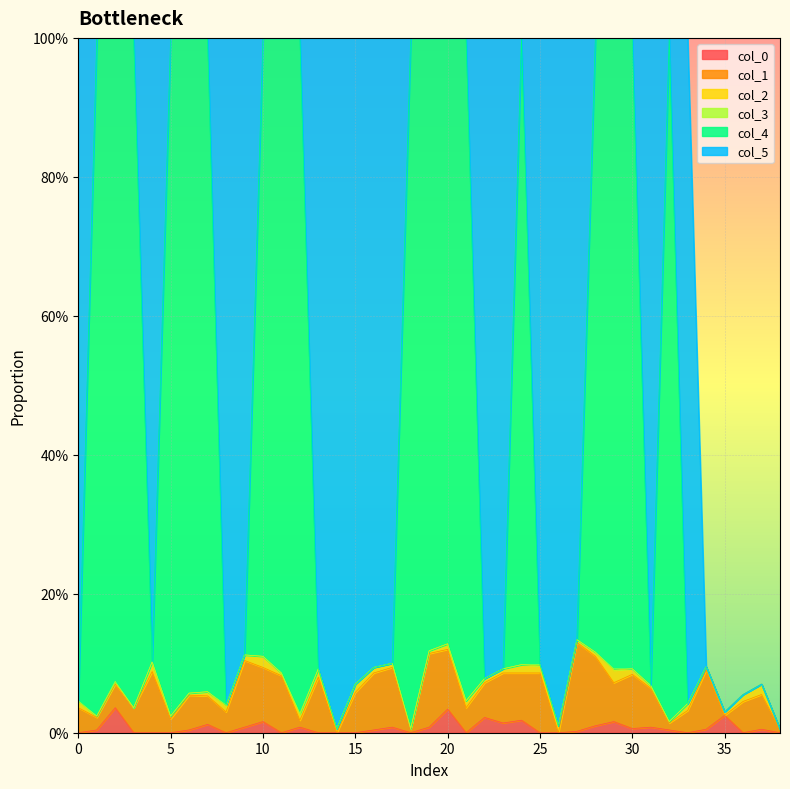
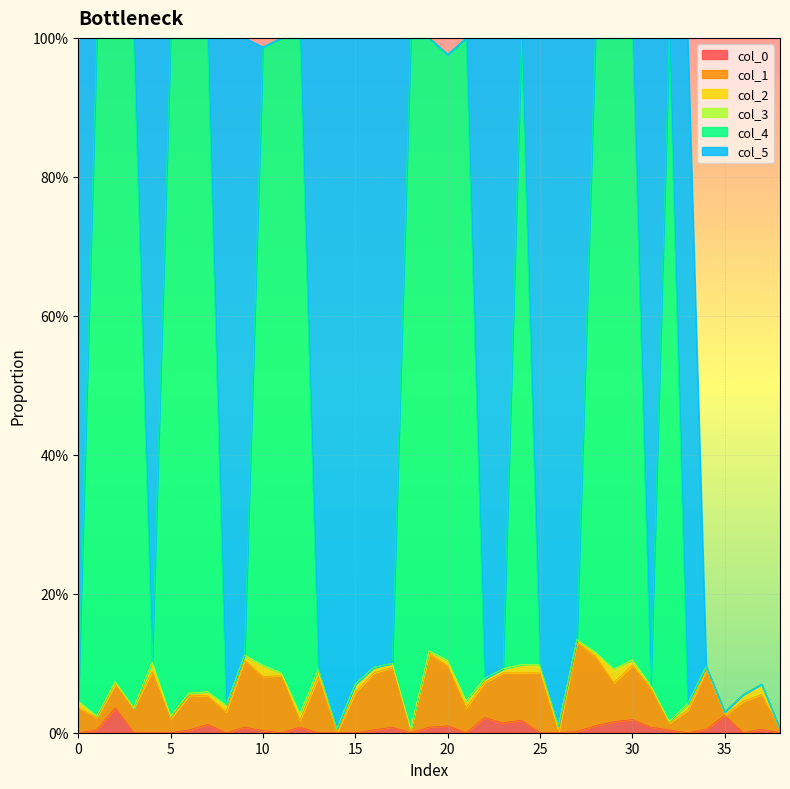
col_0, 10: 2% -> 0%
col_0, 20: 3% -> 1%
col_0, 30: 1% -> 2%
